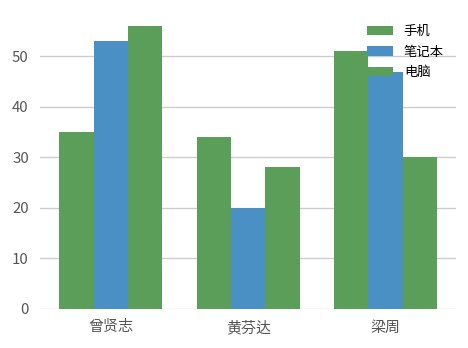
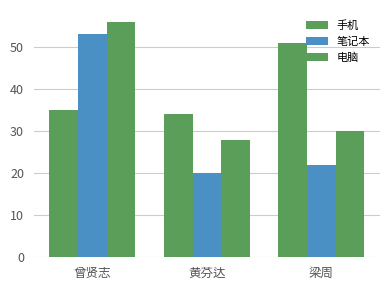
笔记本, 梁周: 47 -> 22
